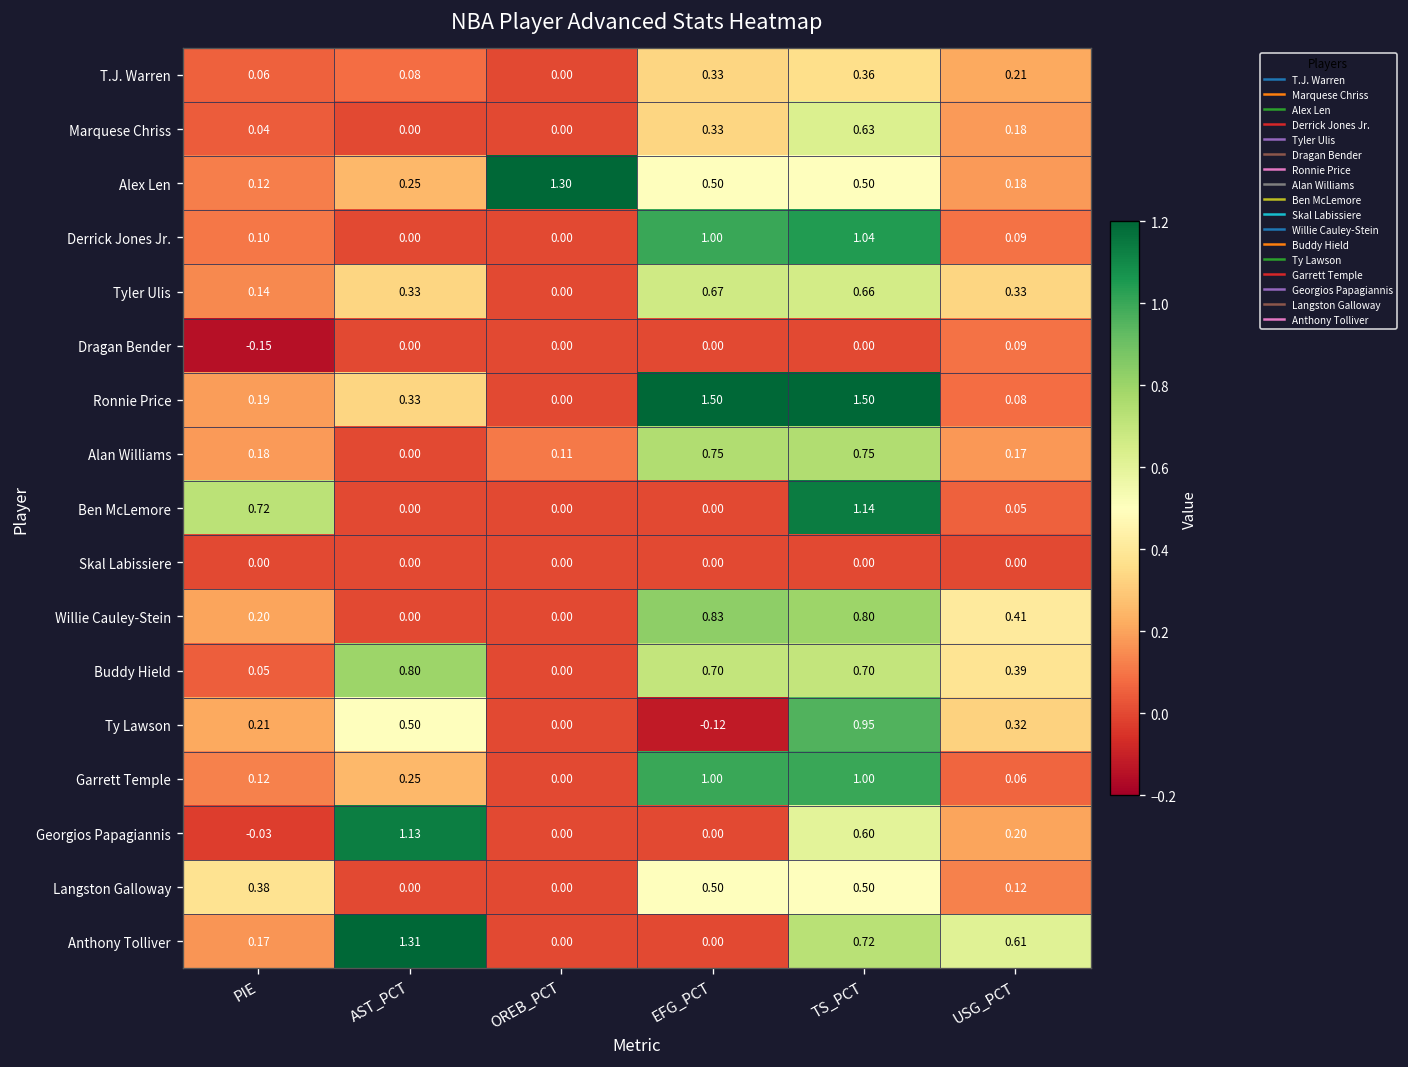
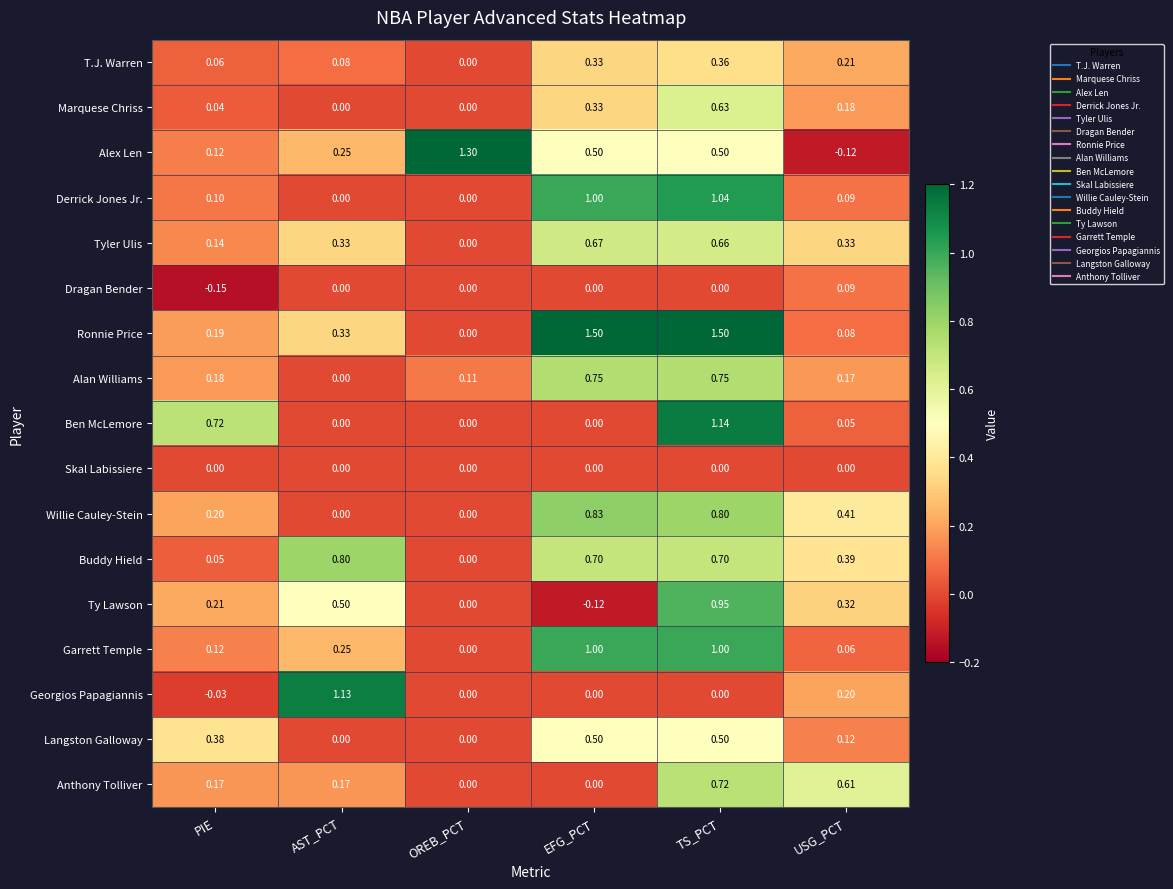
Alex Len, USG_PCT: 0.18 -> -0.12
Georgios Papagiannis, TS_PCT: 0.60 -> 0.00
Anthony Tolliver, AST_PCT: 1.31 -> 0.17
